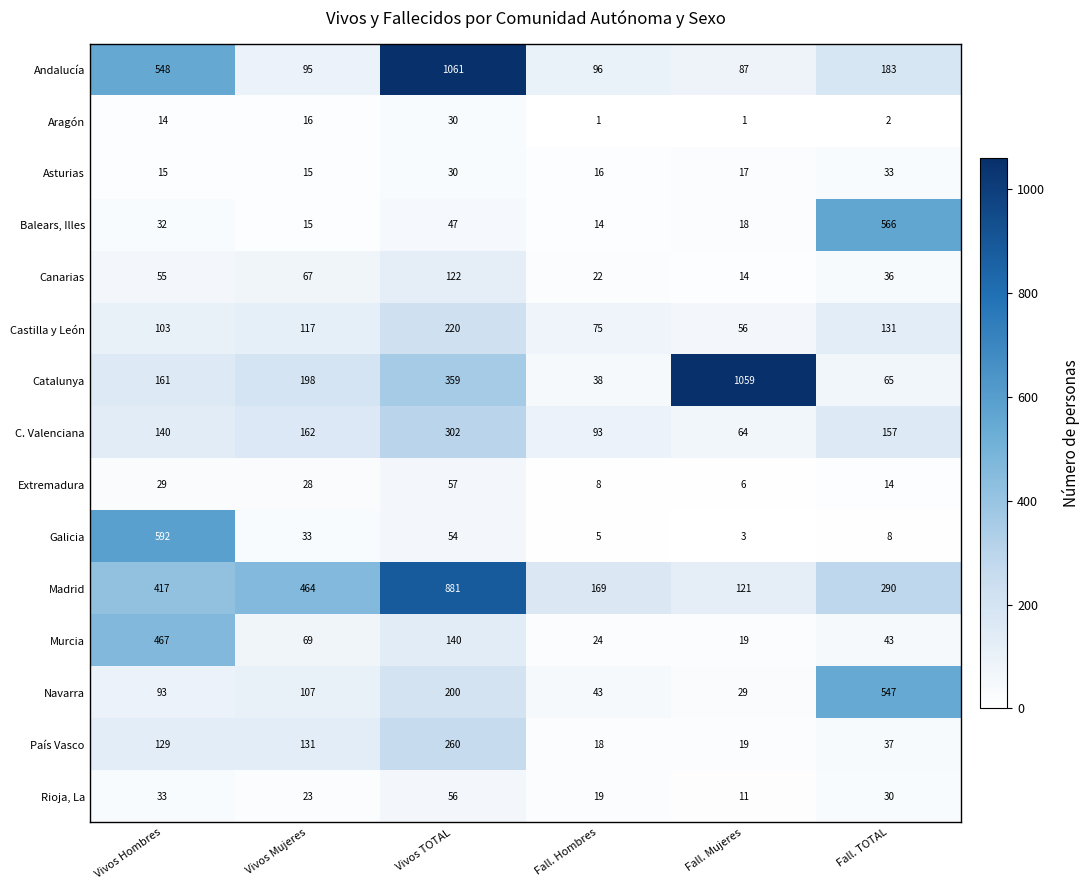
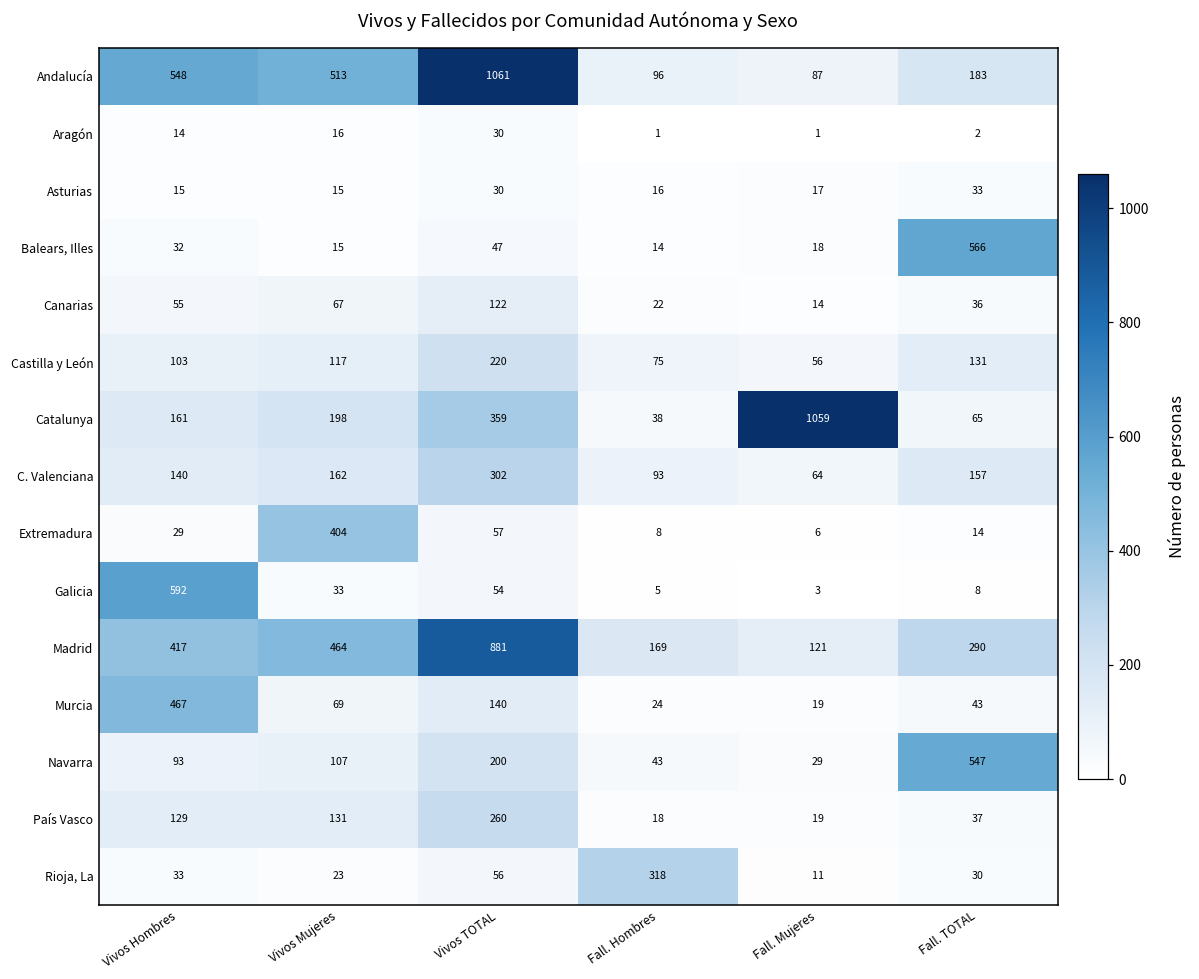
Andalucía, Vivos Mujeres: 95 -> 513
Extremadura, Vivos Mujeres: 28 -> 404
Rioja, La, Fall. Hombres: 19 -> 318
